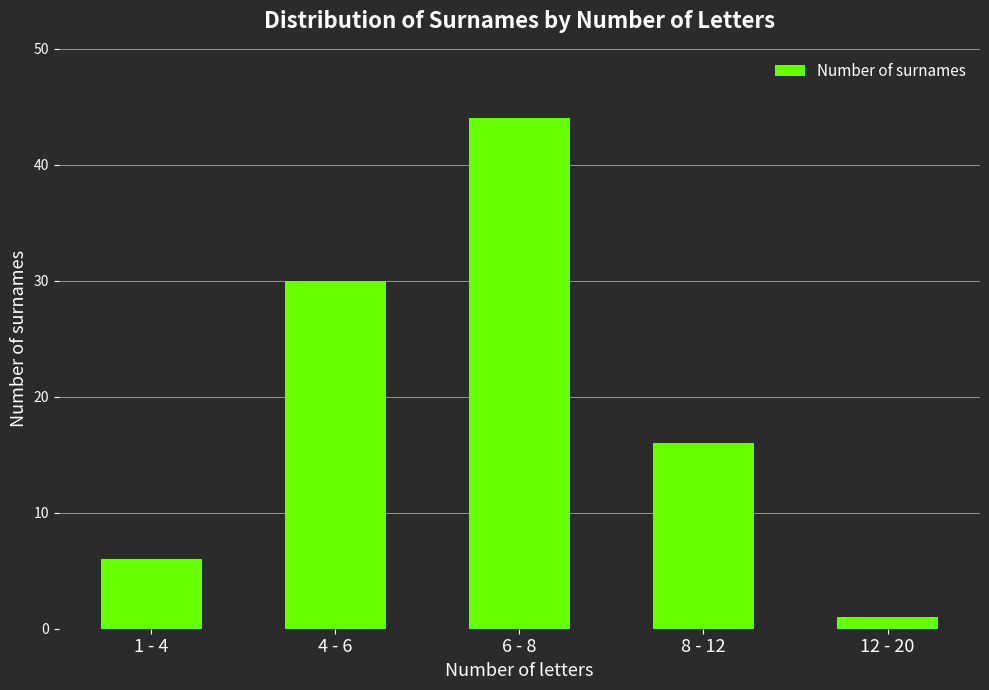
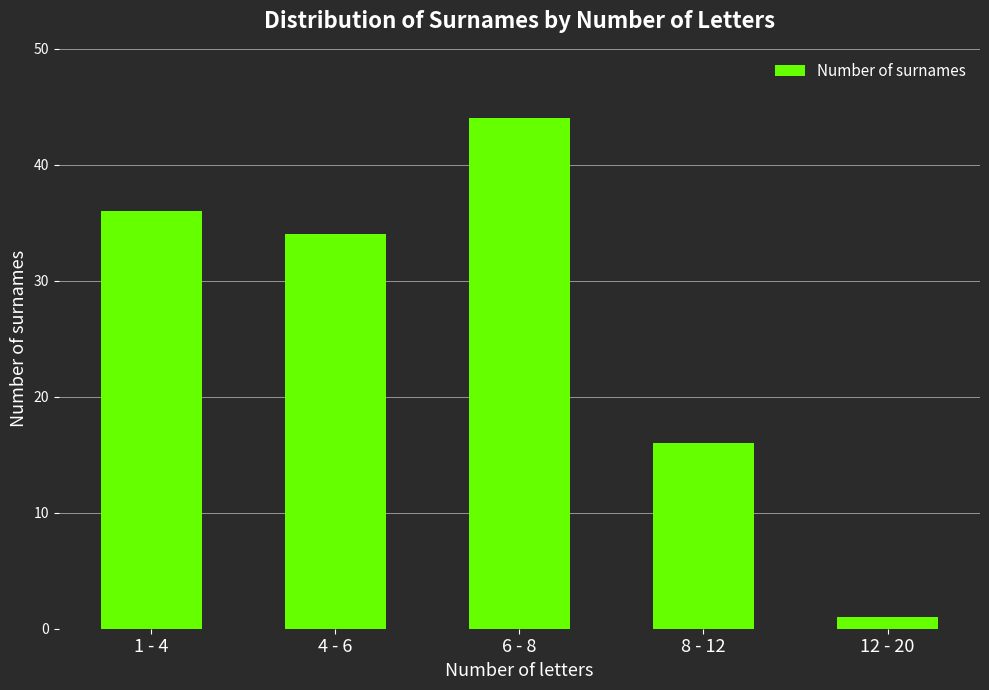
1 - 4: 6 -> 36
4 - 6: 30 -> 34
